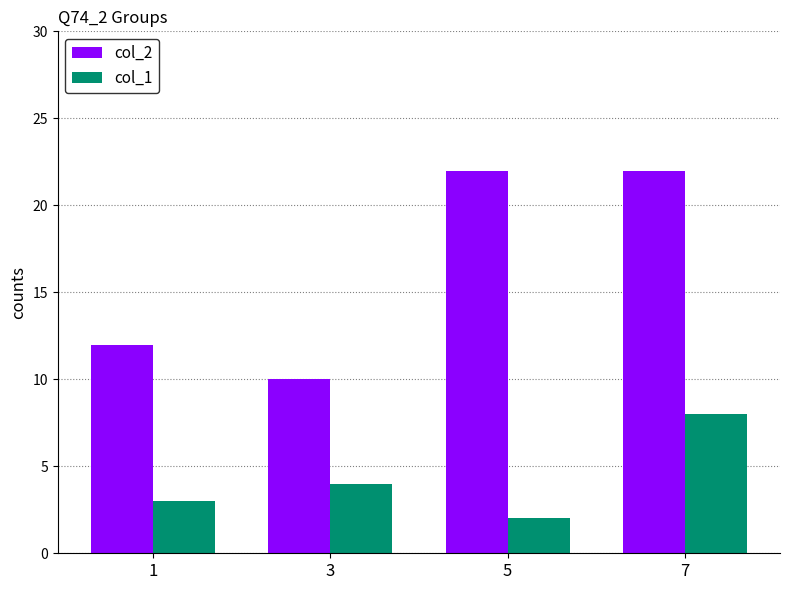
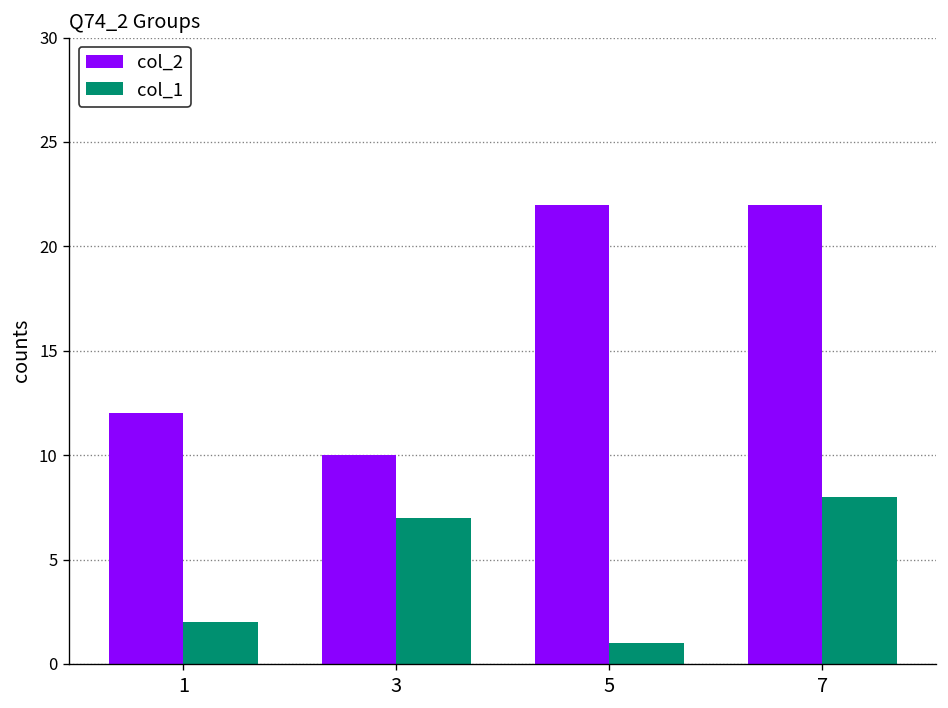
col_1, 1: 3 -> 2
col_1, 3: 4 -> 7
col_1, 5: 2 -> 1
